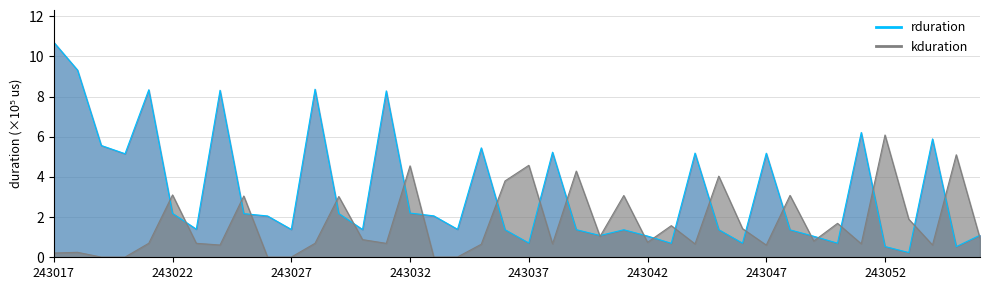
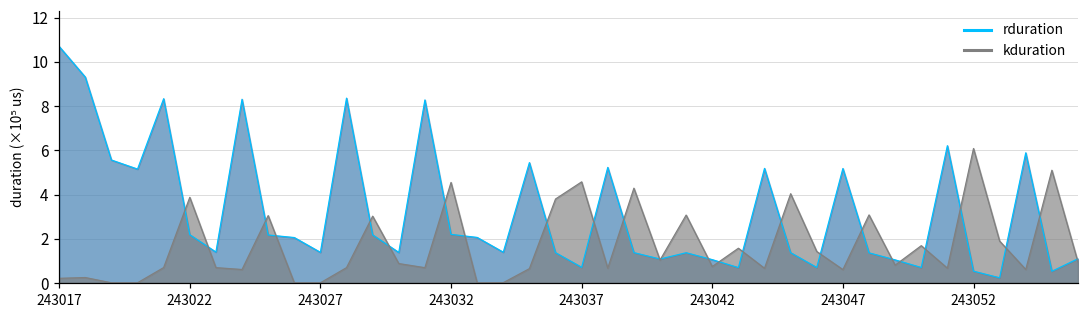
kduration, 243022: 3.1 -> 3.9
